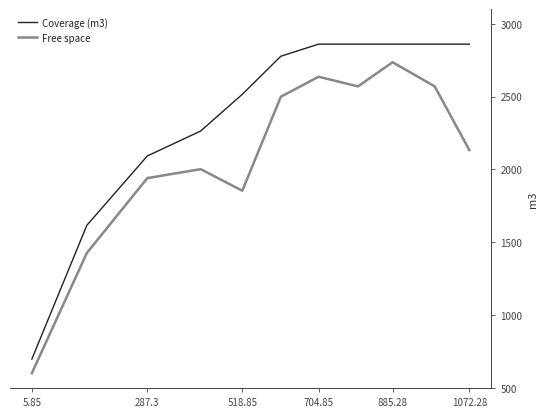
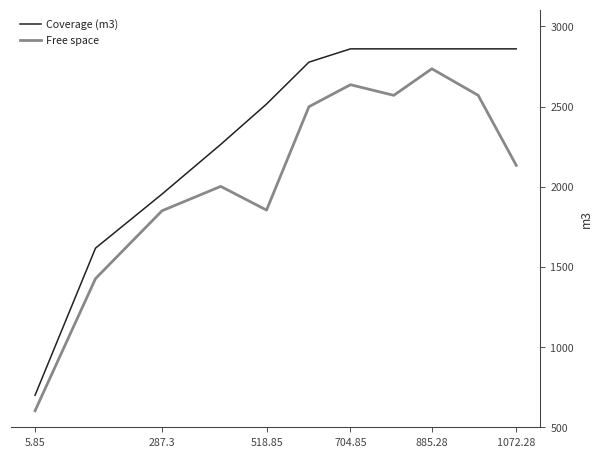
Coverage (m3), 287.3: 2090 -> 1950
Free space, 287.3: 1940 -> 1850
